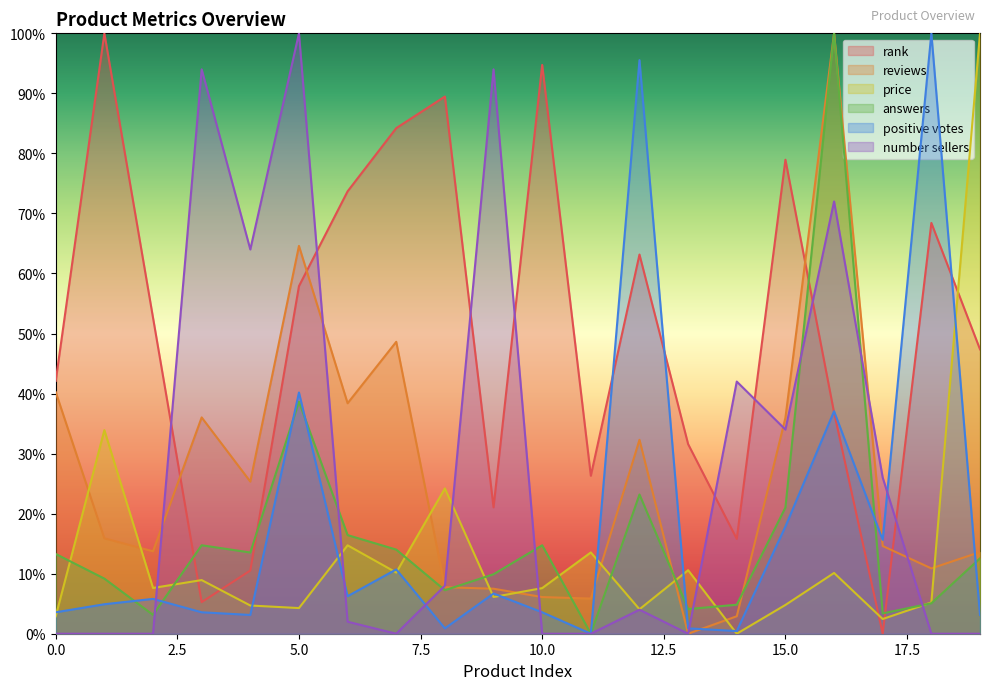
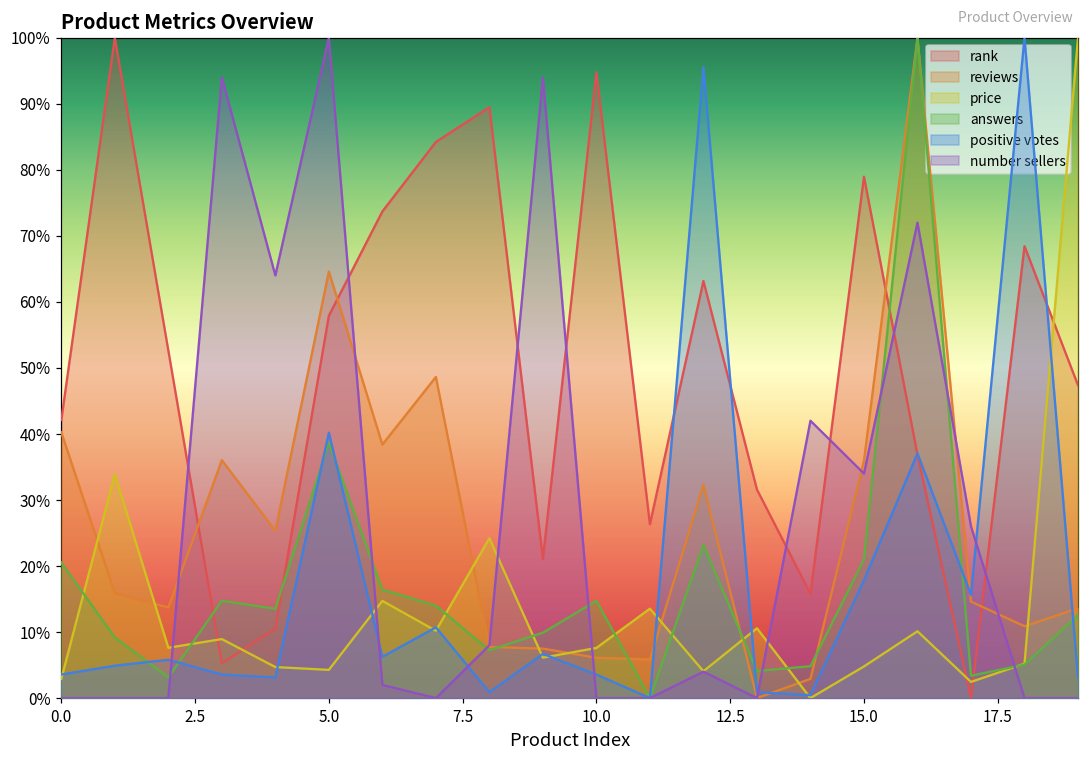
answers, 0.0: 13% -> 21%
